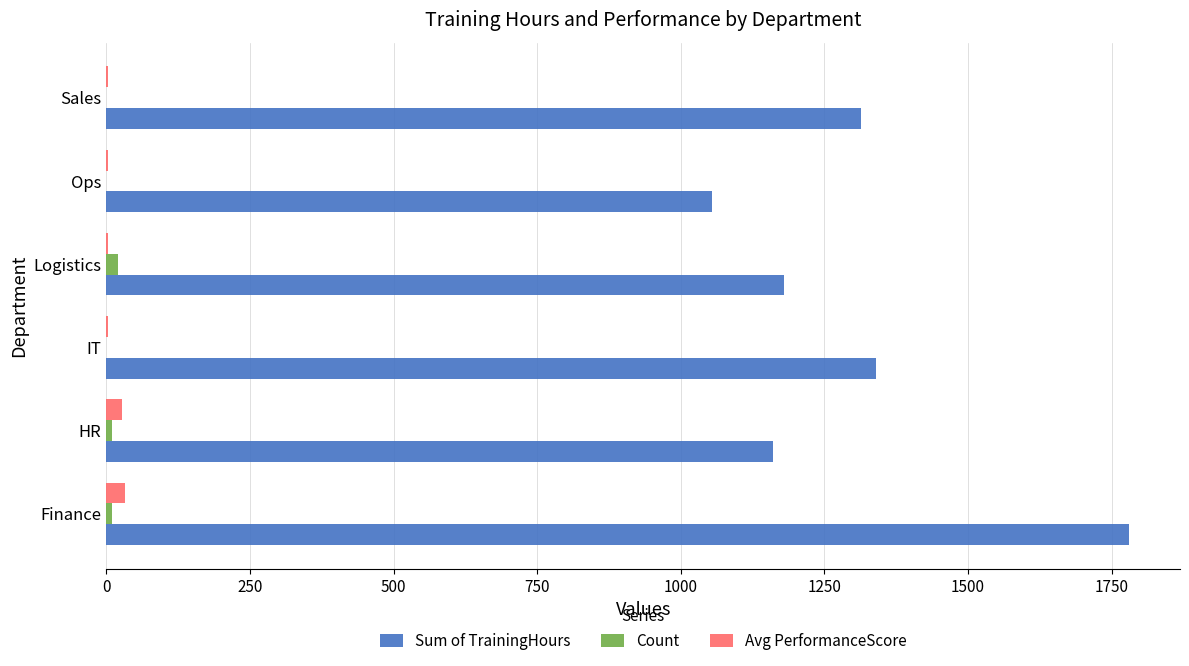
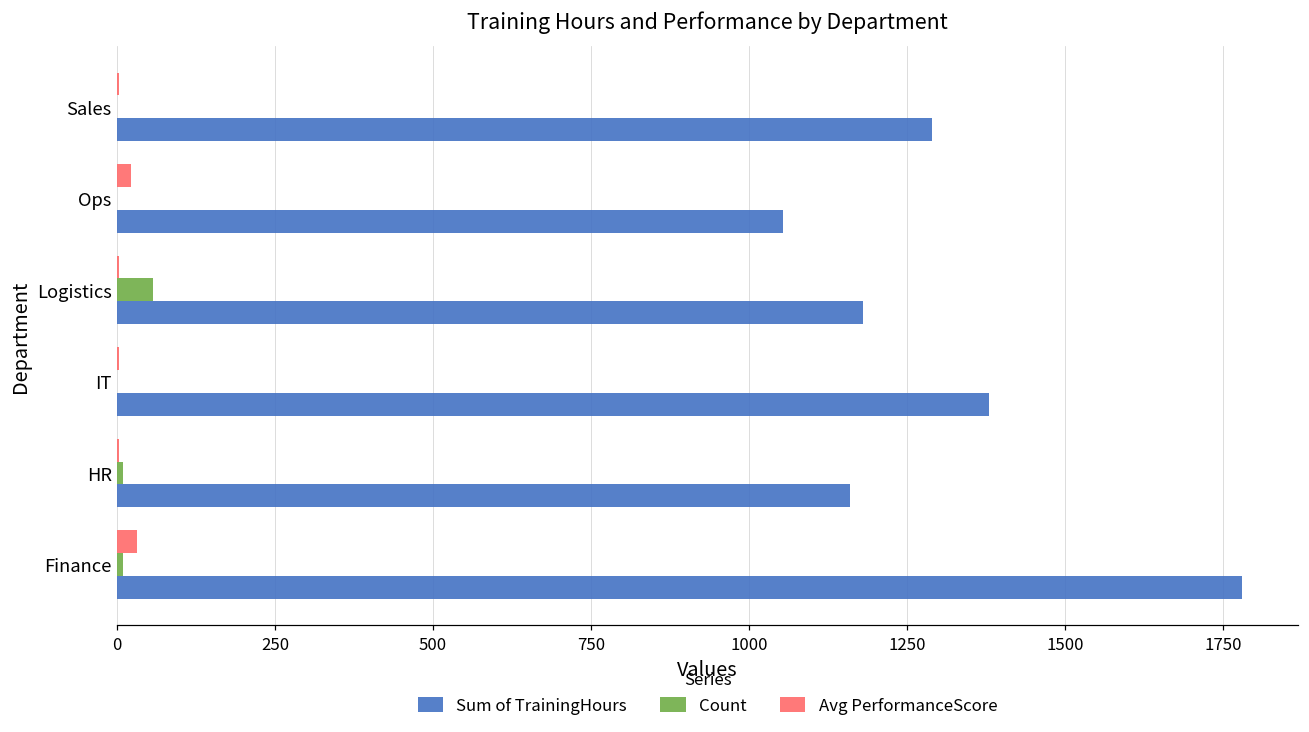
Sum of TrainingHours, Sales: 1310 -> 1290
Avg PerformanceScore, Ops: 0 -> 20
Count, Logistics: 20 -> 60
Sum of TrainingHours, IT: 1340 -> 1380
Avg PerformanceScore, HR: 30 -> 0
